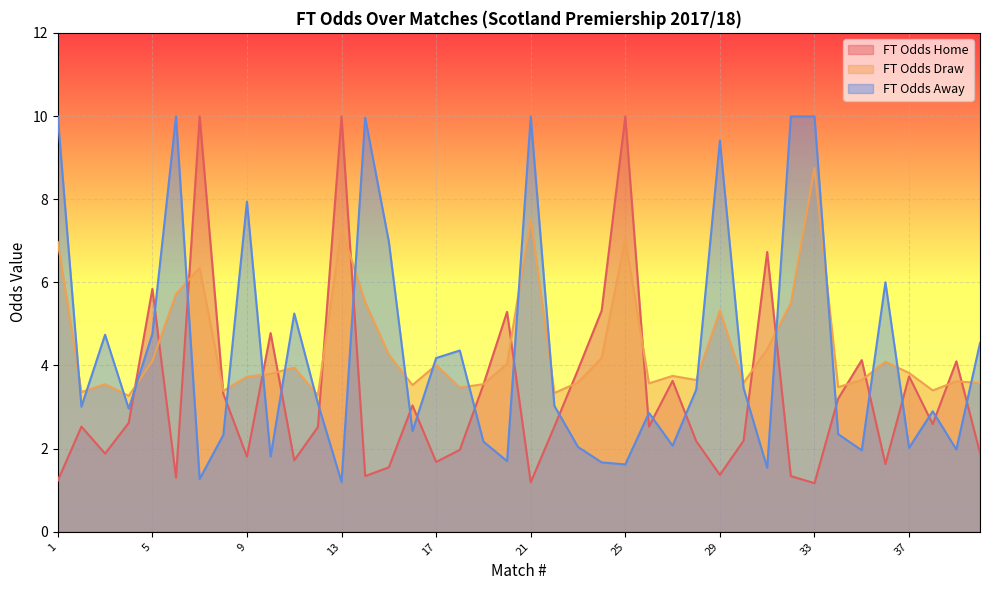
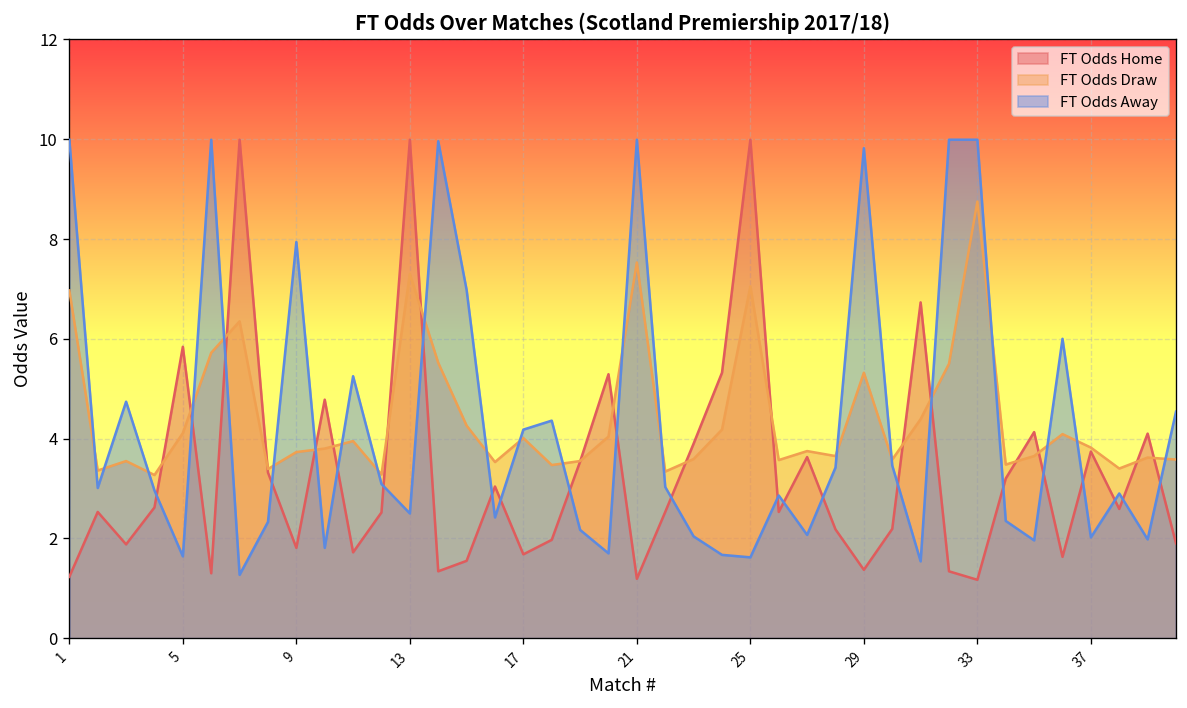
FT Odds Away, 5: 4.8 -> 1.6
FT Odds Away, 13: 1.2 -> 2.5
FT Odds Away, 29: 9.4 -> 9.8
